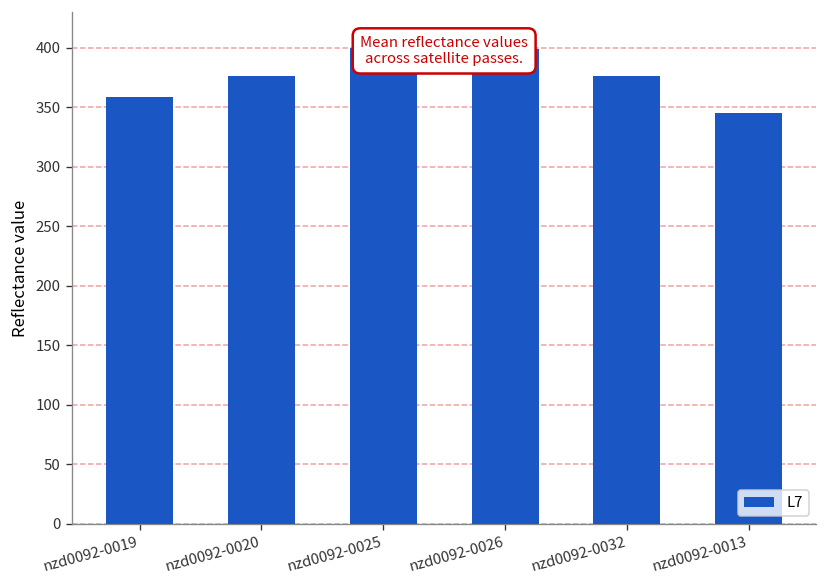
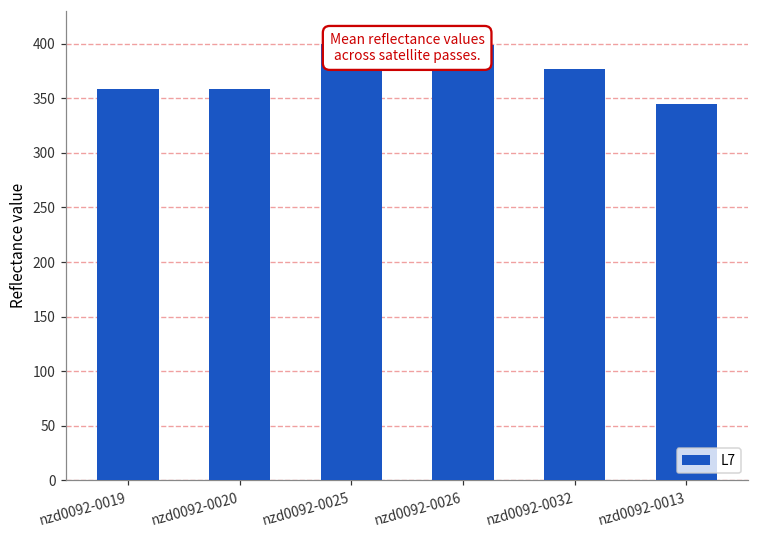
nzd0092-0020: 380 -> 360
